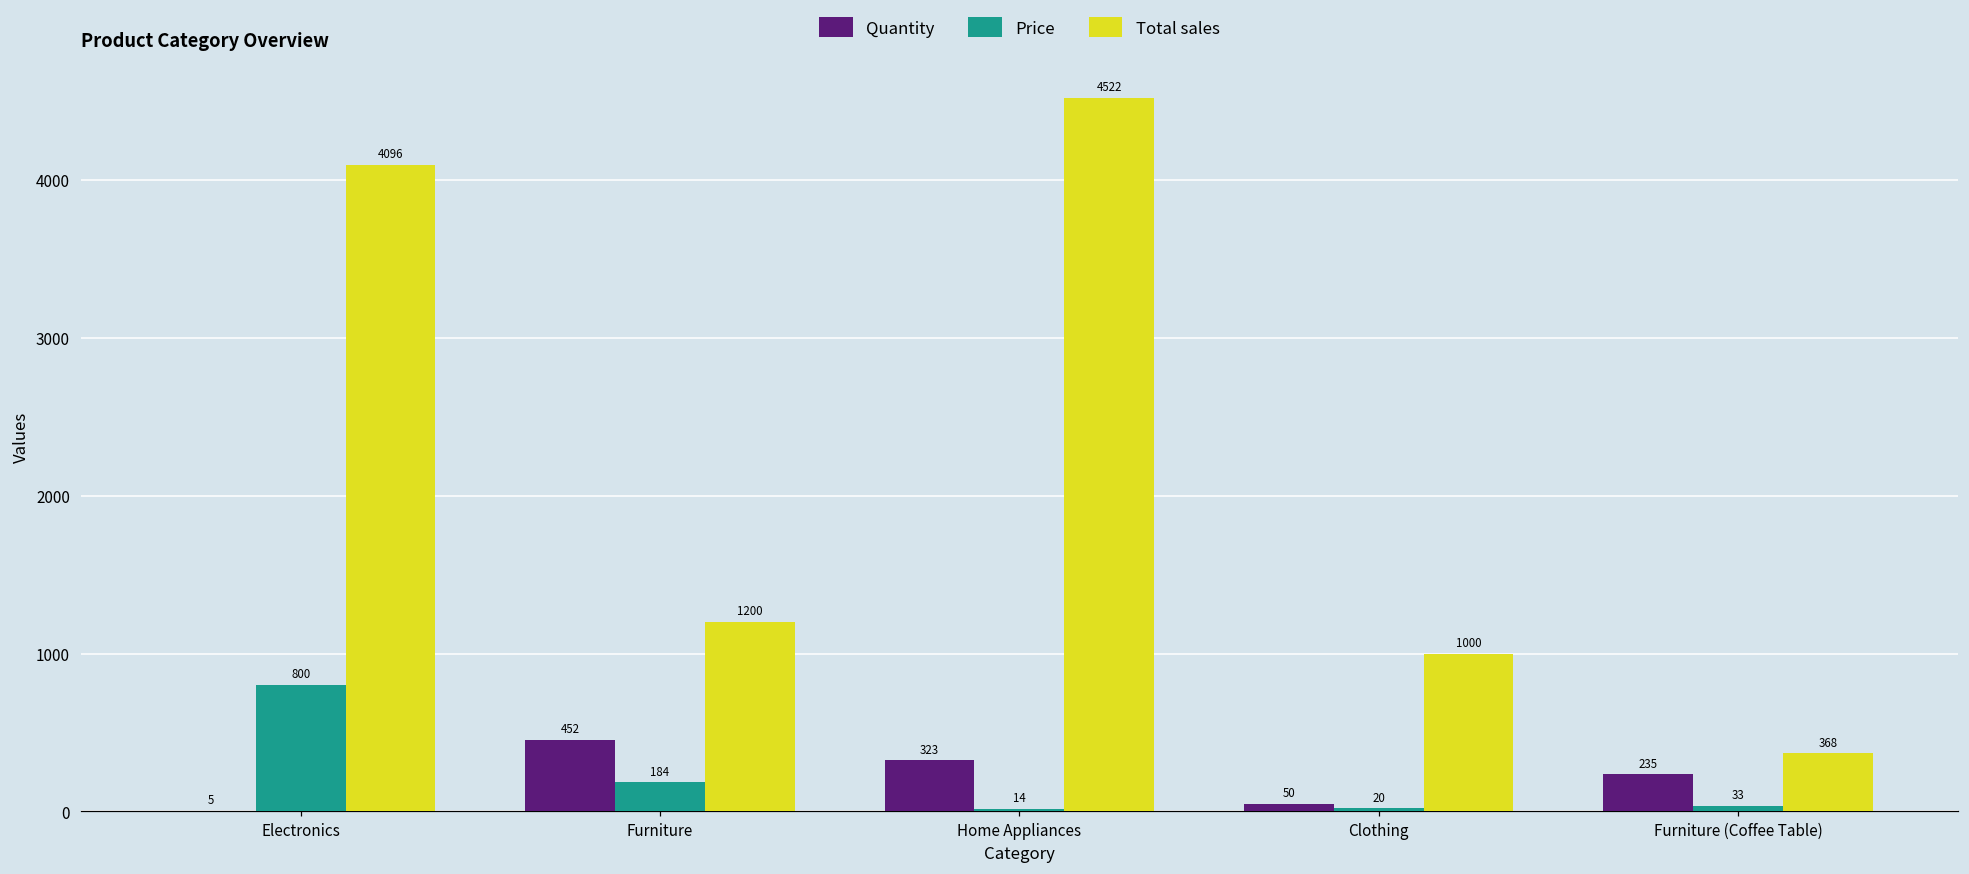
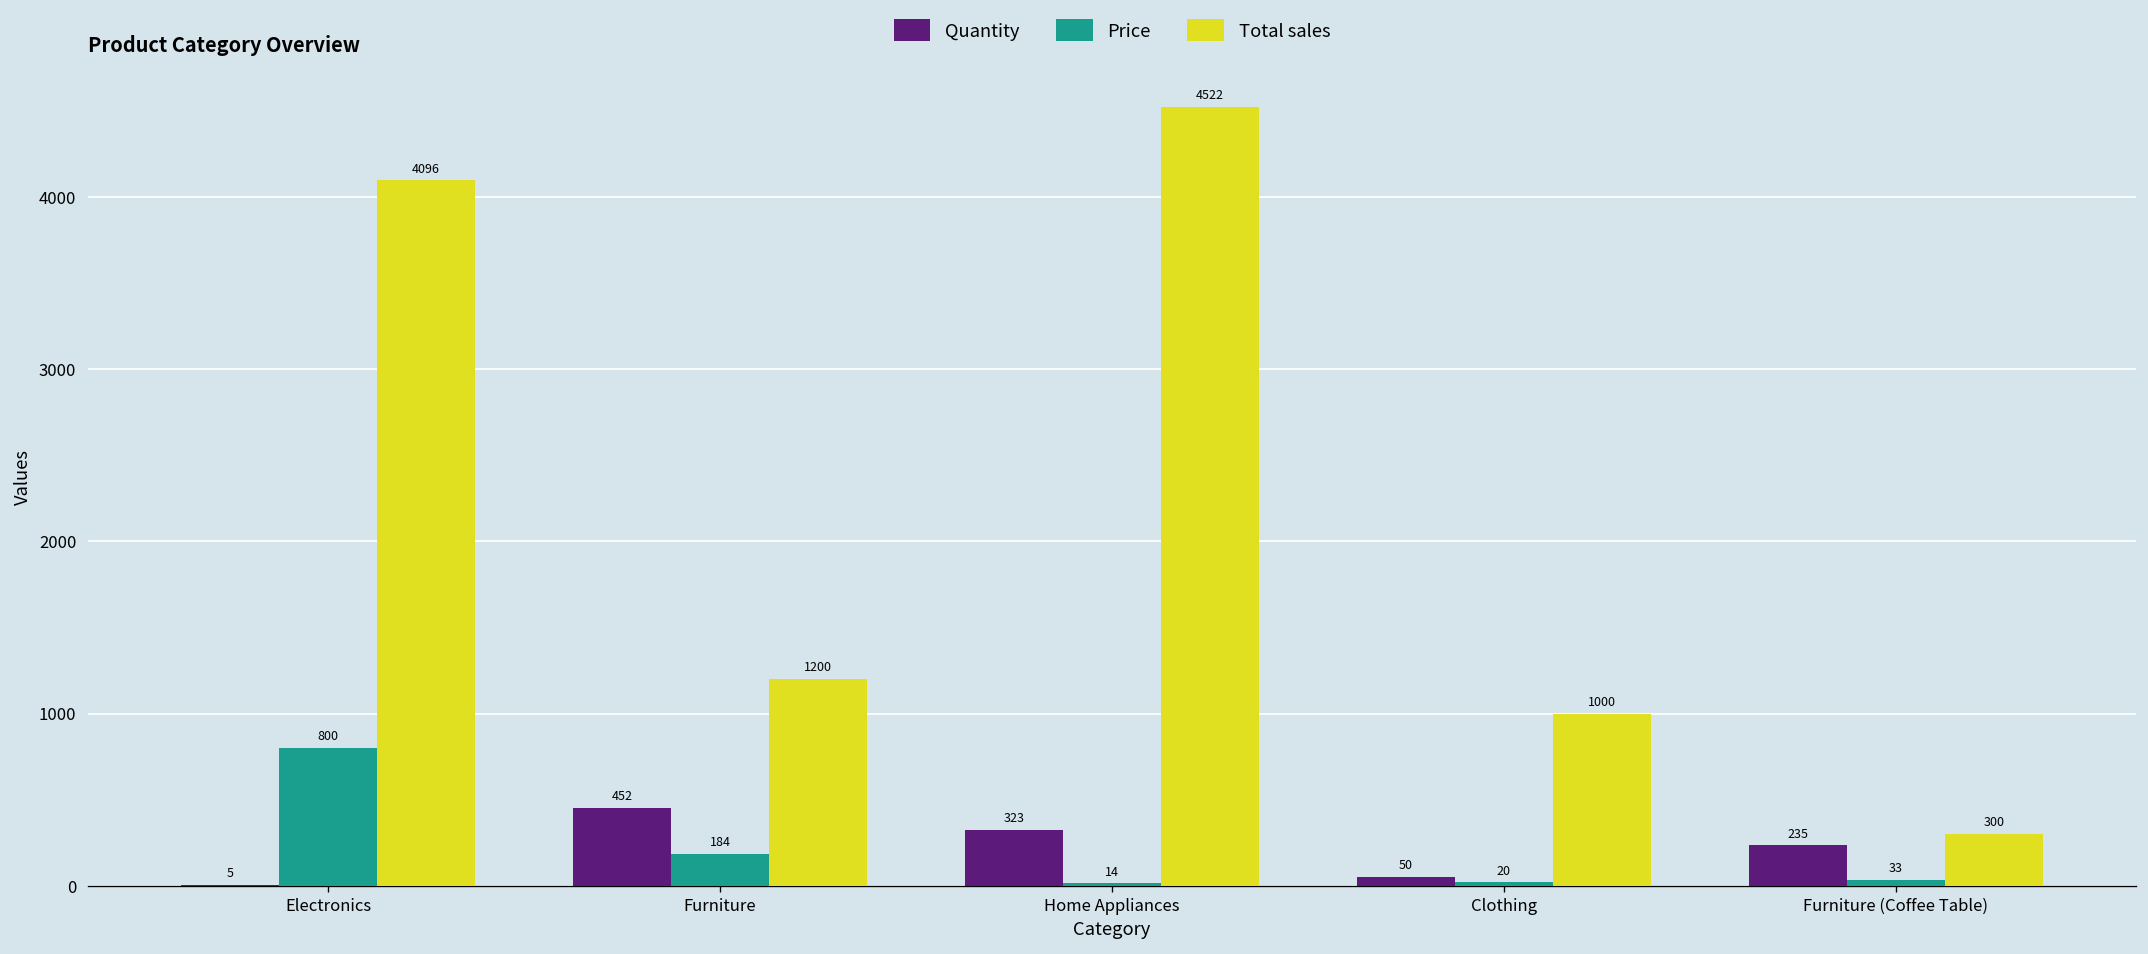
Total sales, Furniture (Coffee Table): 368 -> 300
